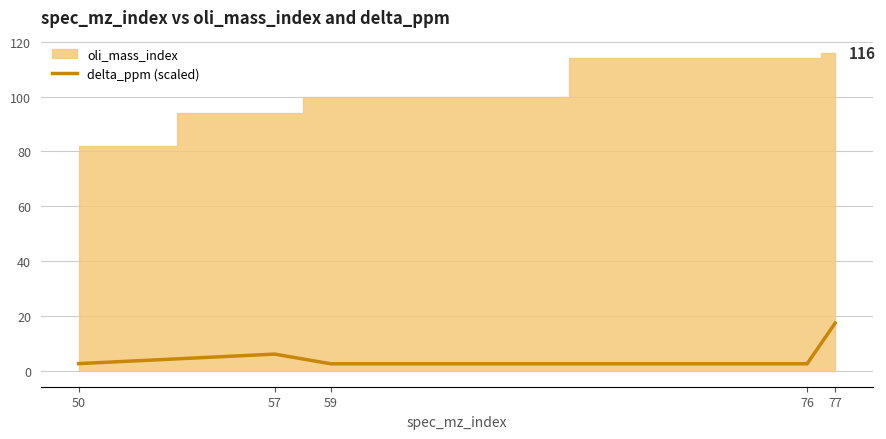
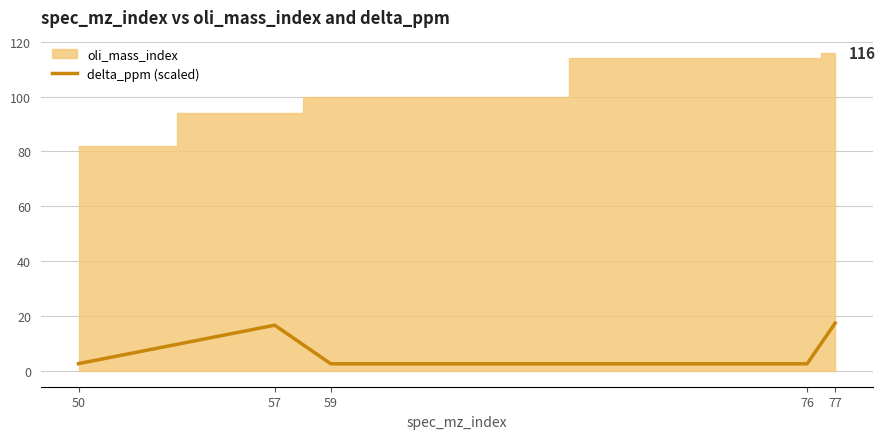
delta_ppm (scaled), 57: 6 -> 17
